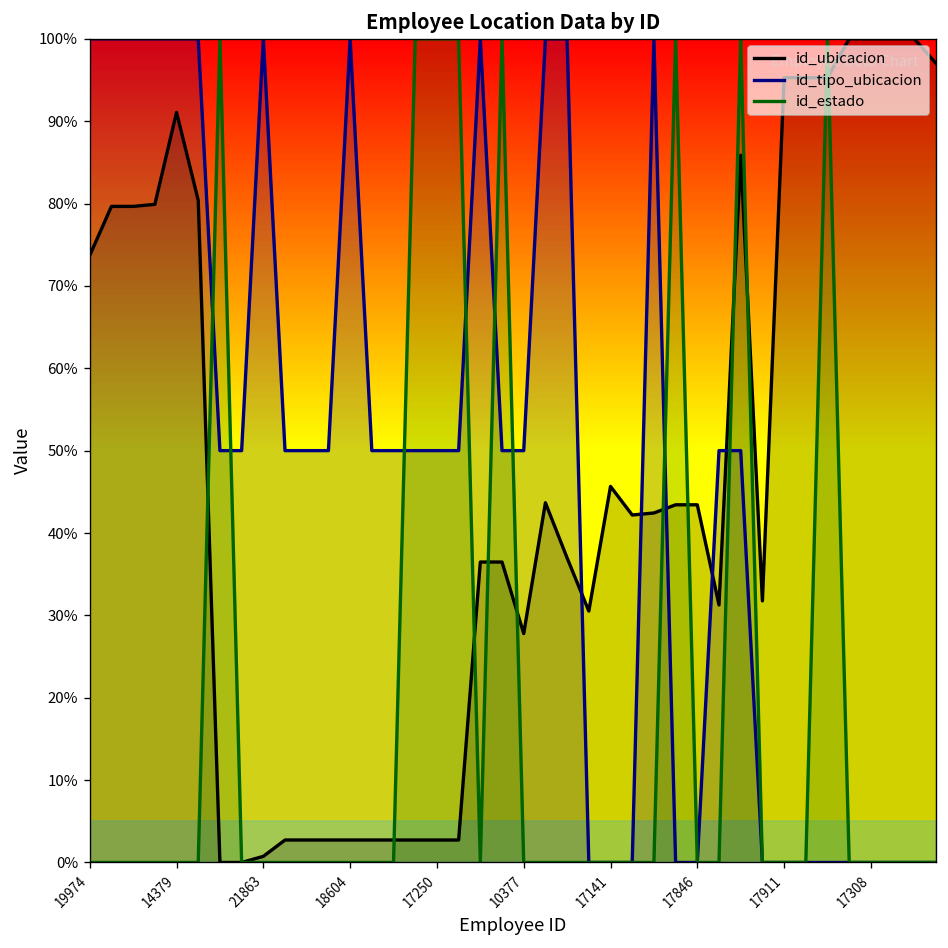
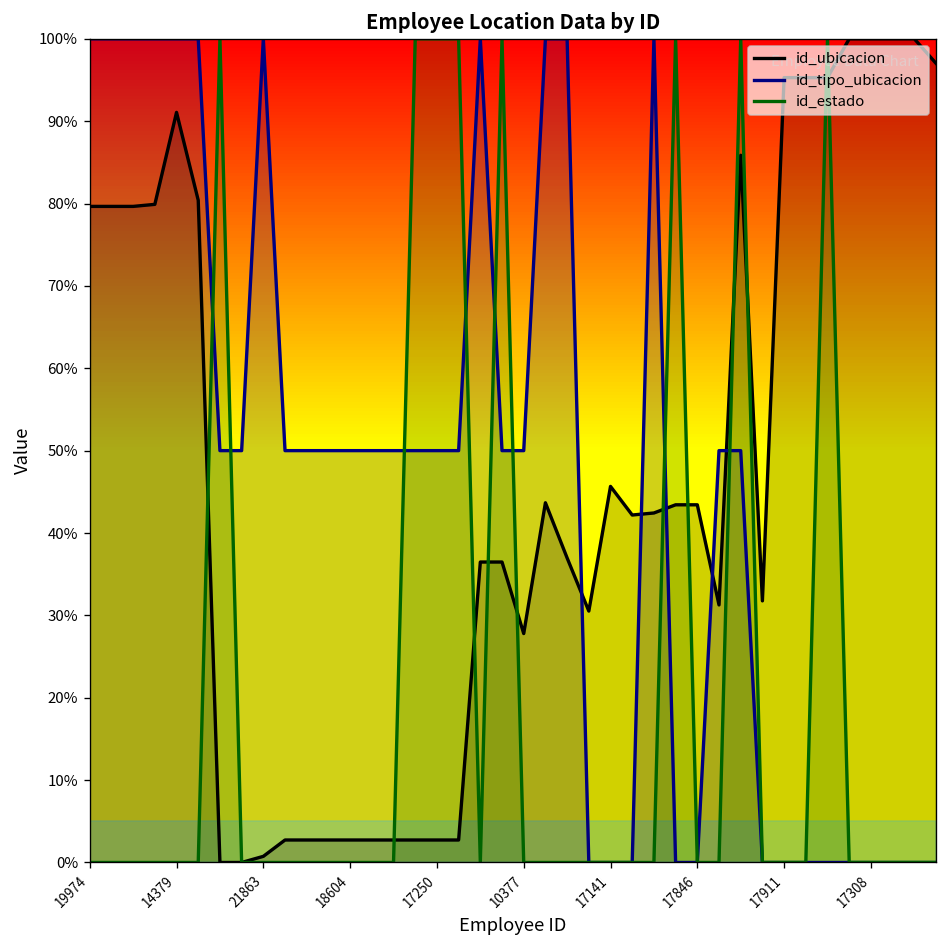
id_ubicacion, 19974: 74% -> 80%
id_tipo_ubicacion, 18604: 100% -> 50%
